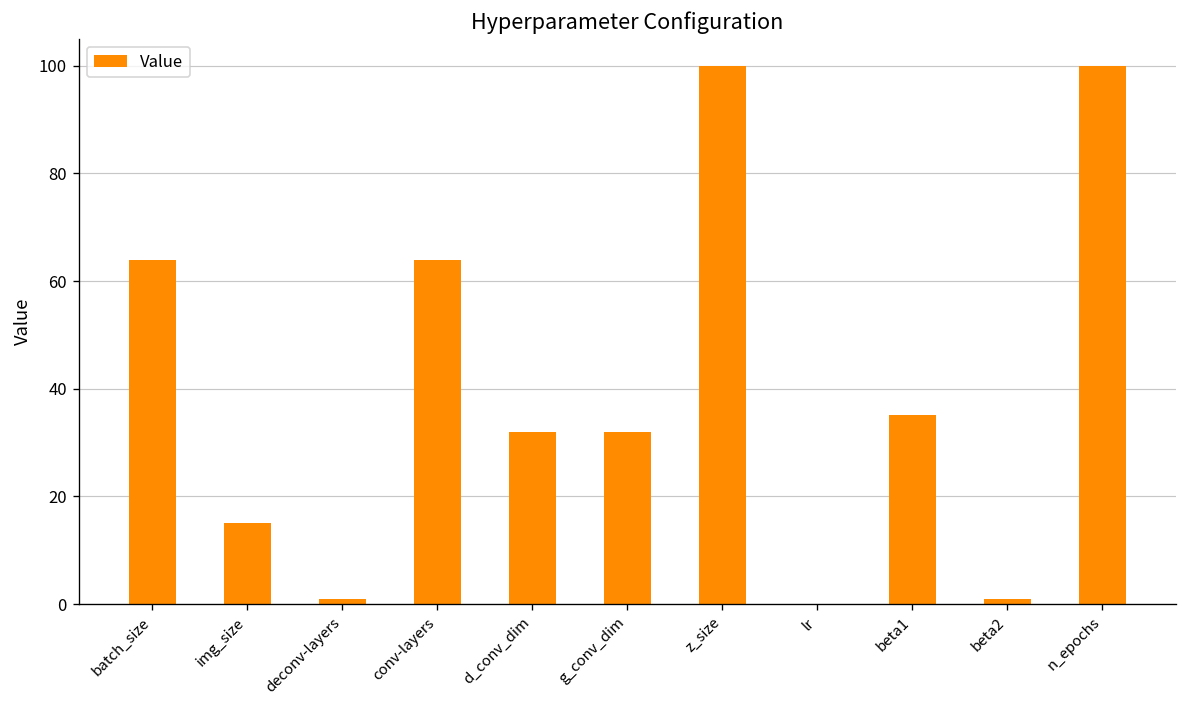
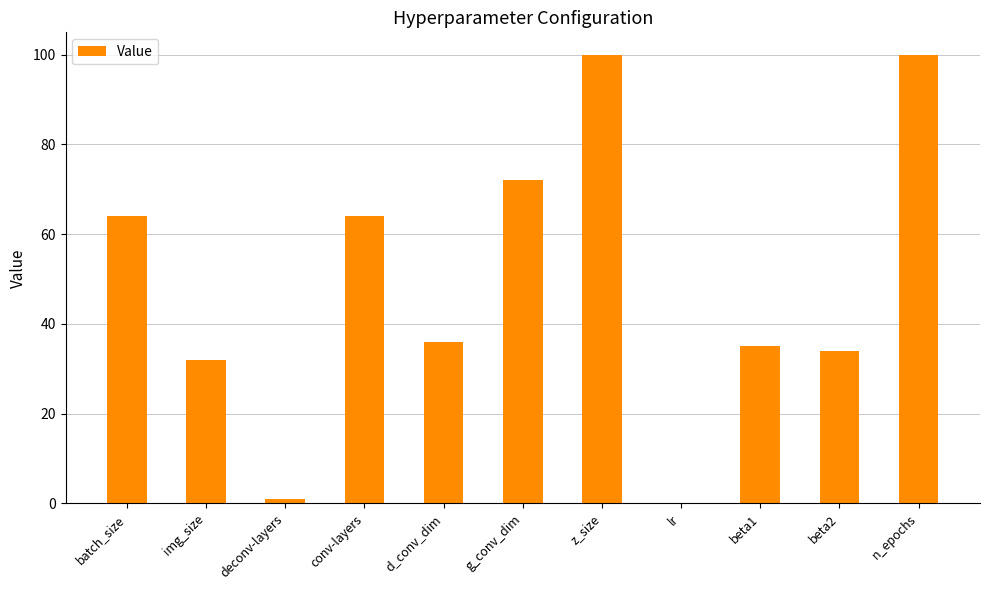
img_size: 15 -> 32
d_conv_dim: 32 -> 36
g_conv_dim: 32 -> 72
beta2: 1 -> 34
